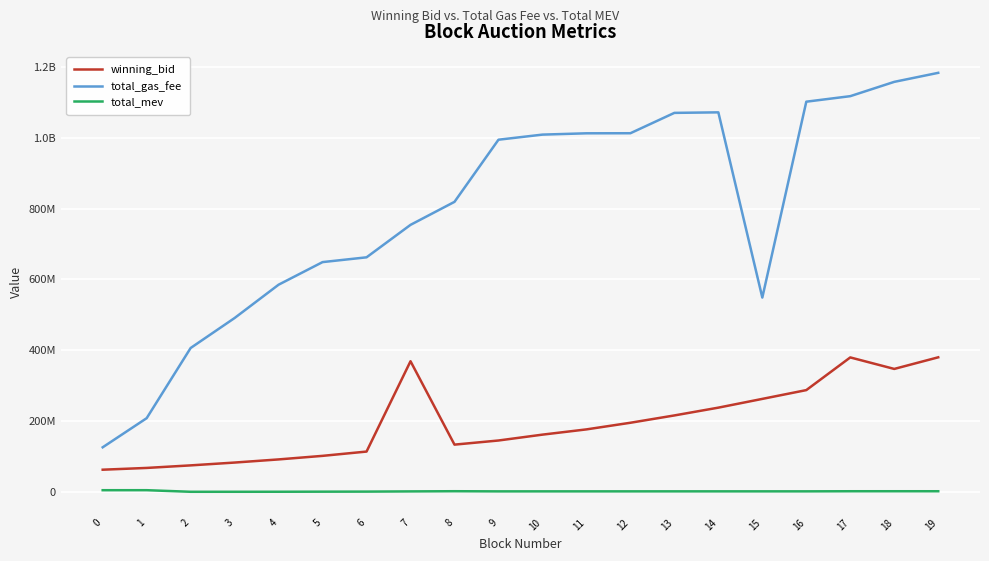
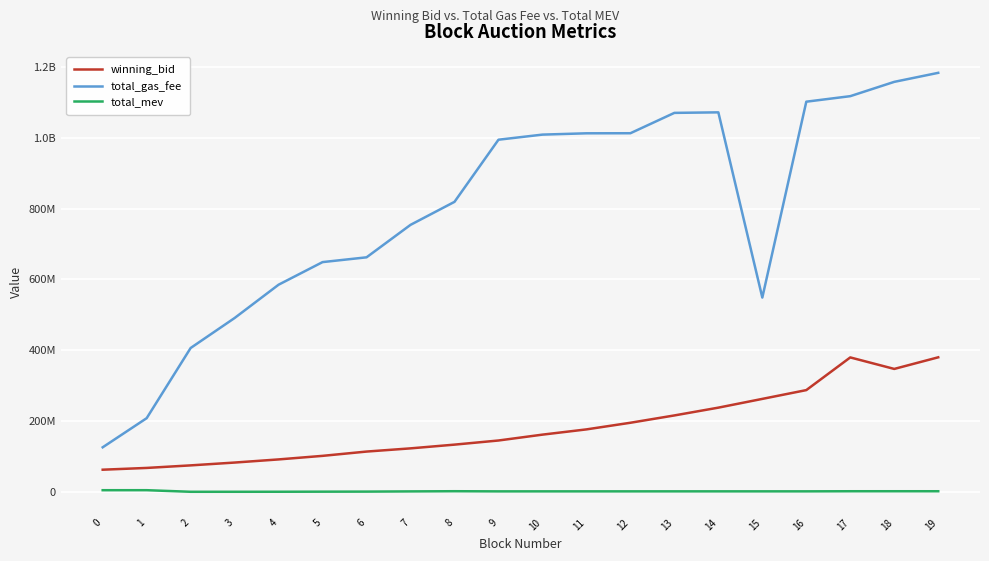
winning_bid, 7: 370000000 -> 120000000
